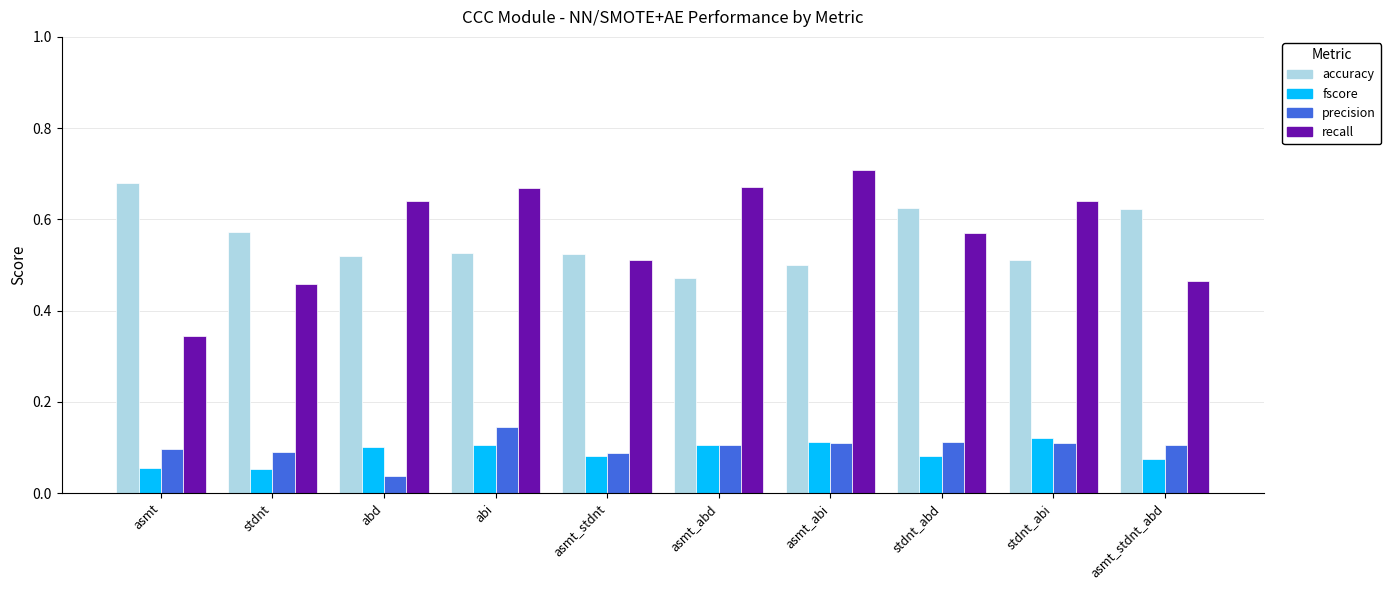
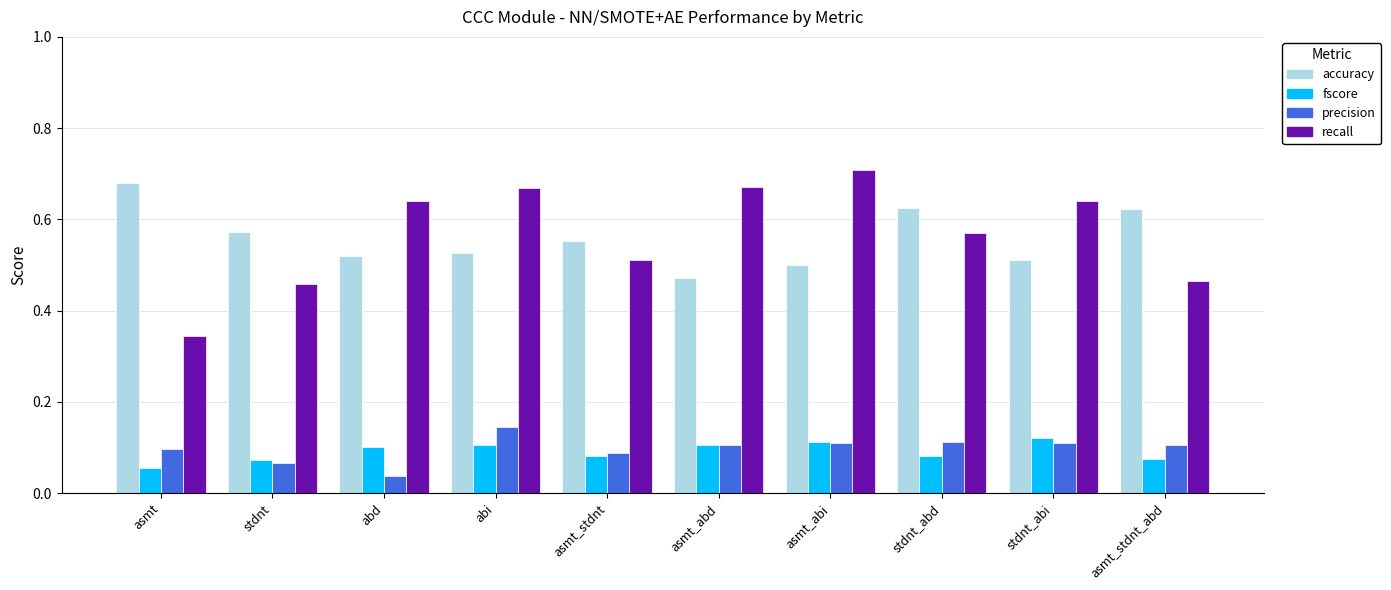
fscore, stdnt: 0.05 -> 0.07
precision, stdnt: 0.09 -> 0.07
accuracy, asmt_stdnt: 0.52 -> 0.55
